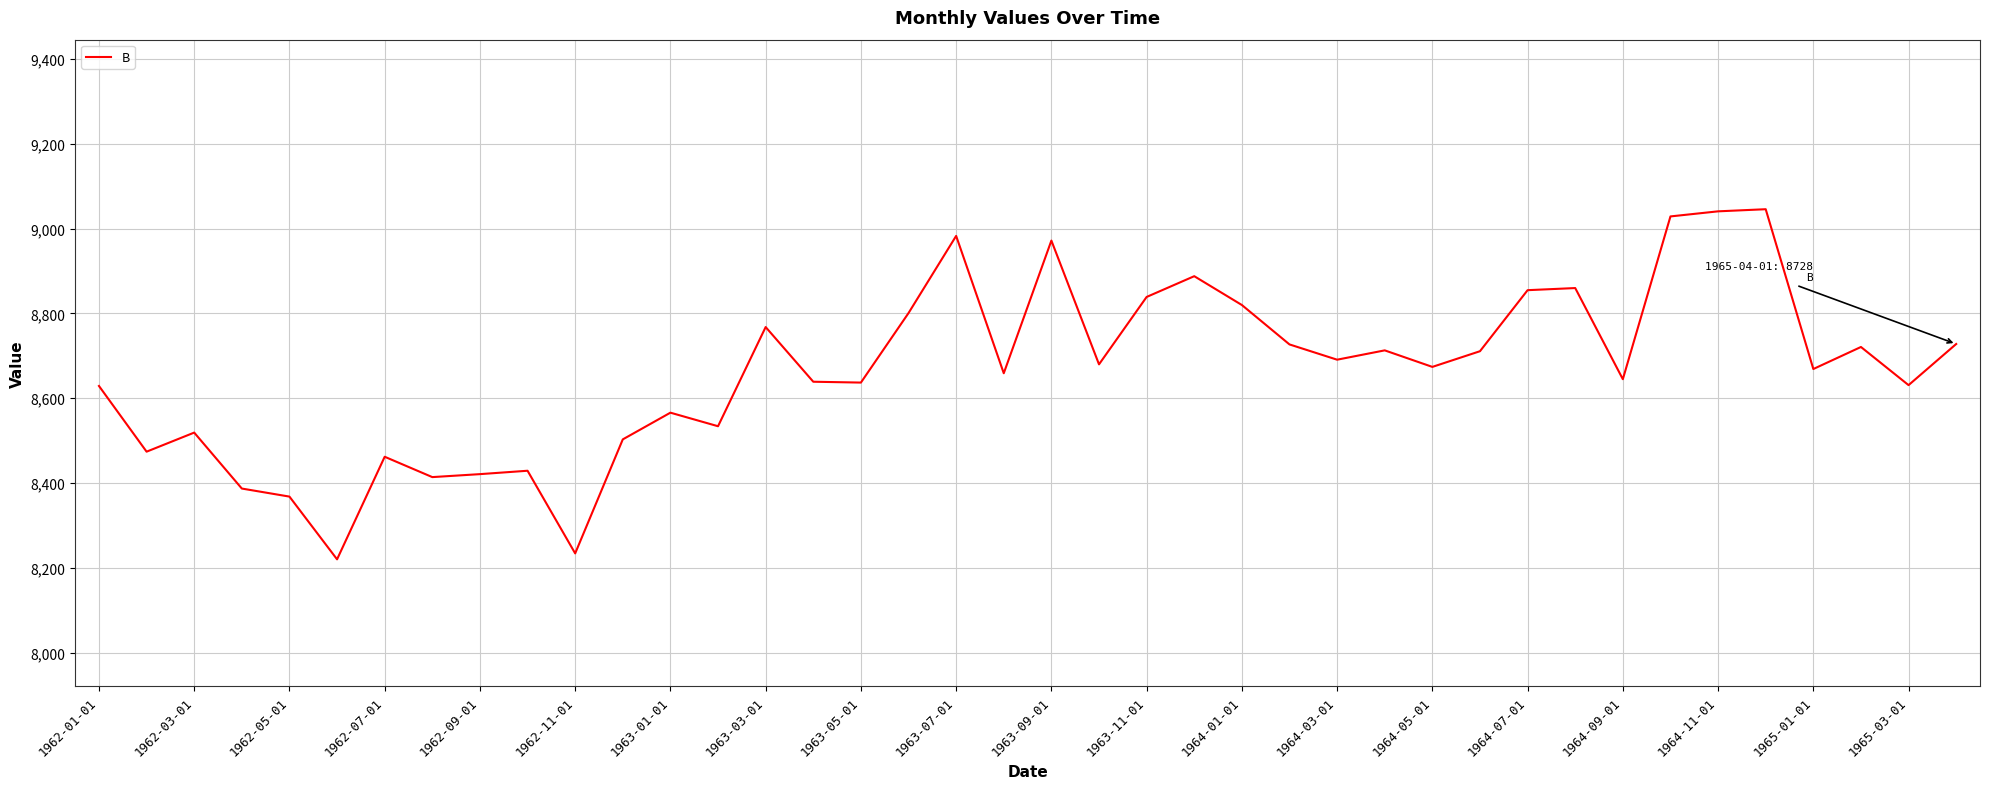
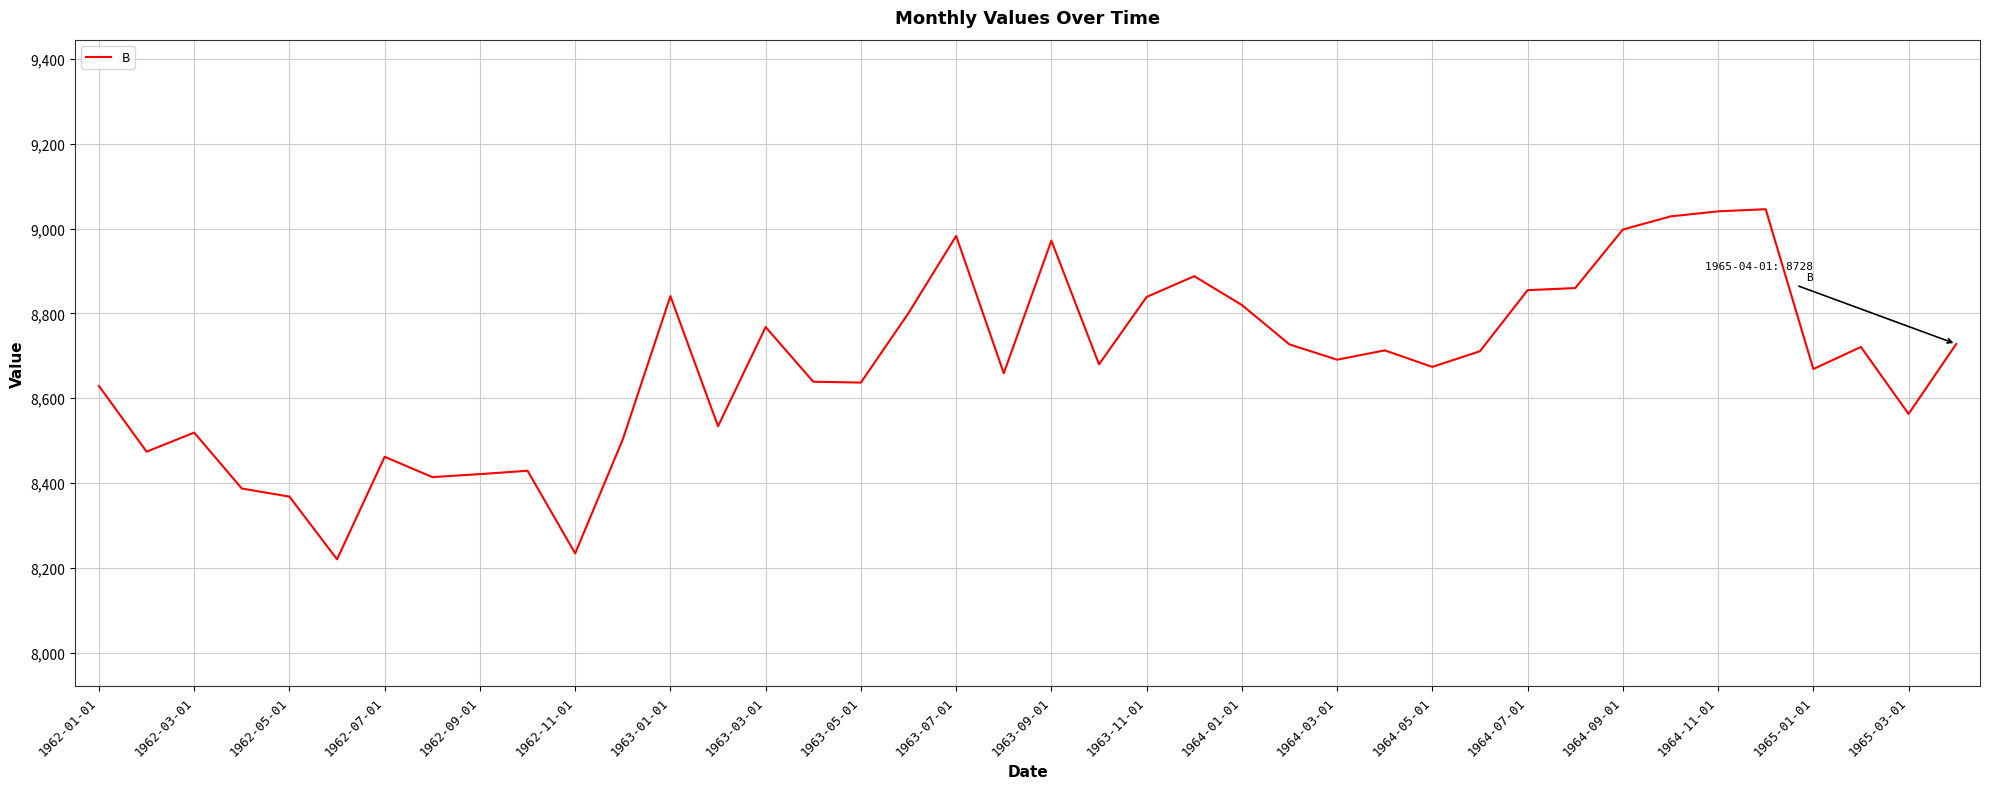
1963-01-01: 8,570 -> 8,840
1964-09-01: 8,650 -> 9,000
1965-03-01: 8,630 -> 8,560
